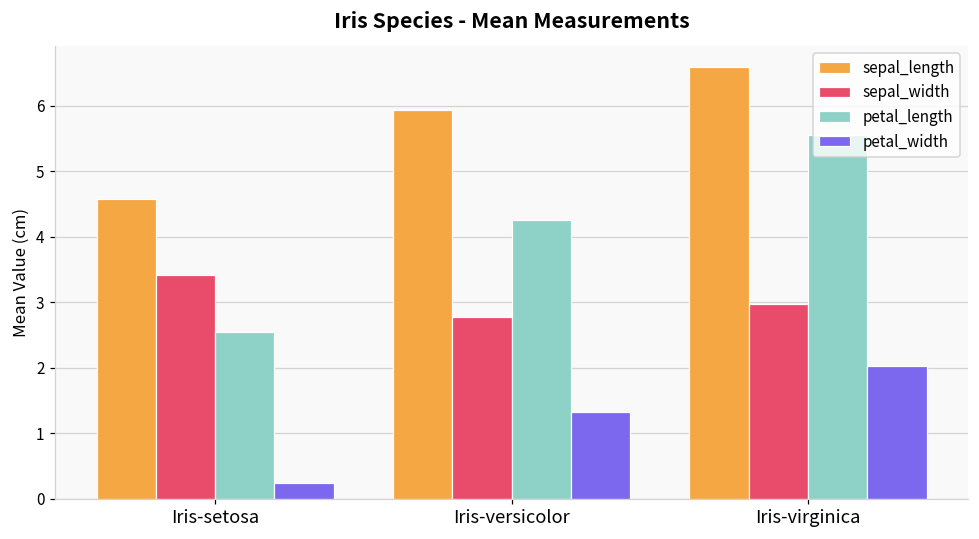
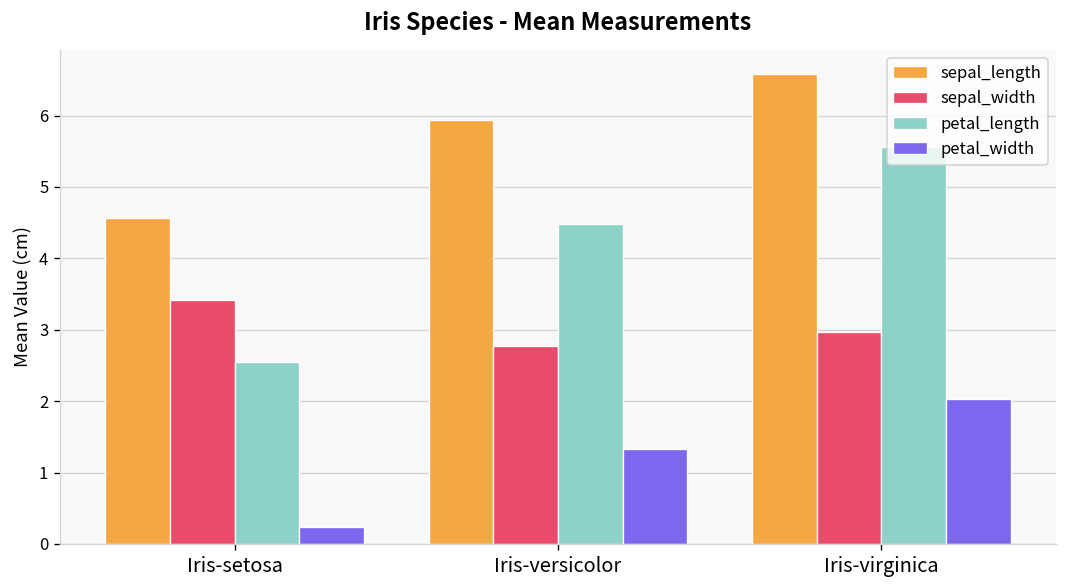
petal_length, Iris-versicolor: 4.3 -> 4.5
